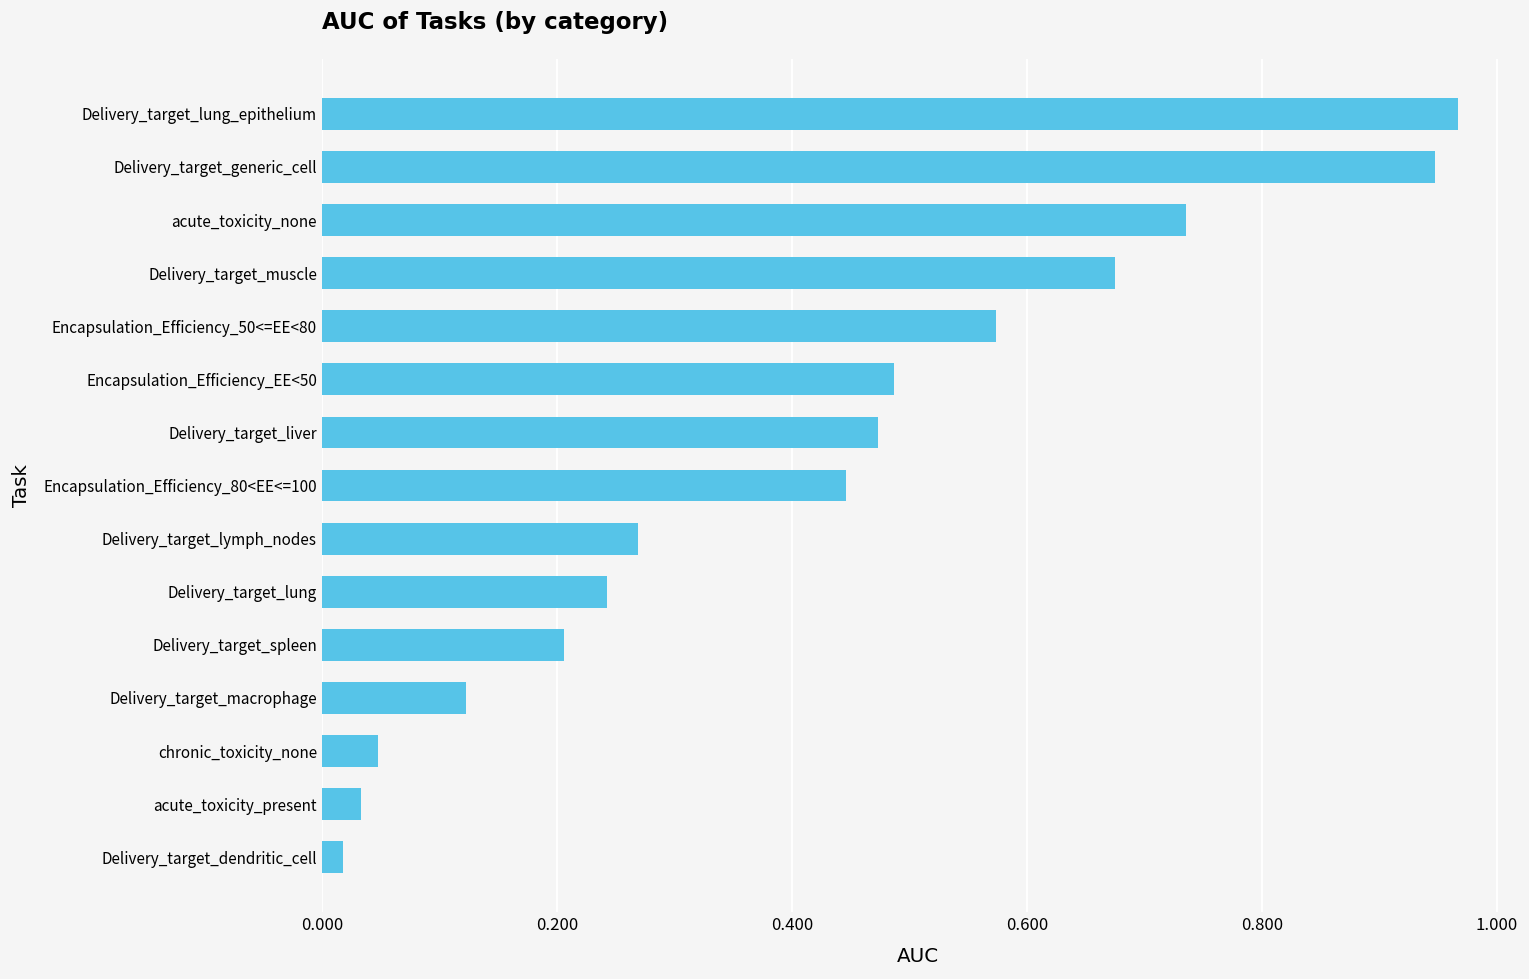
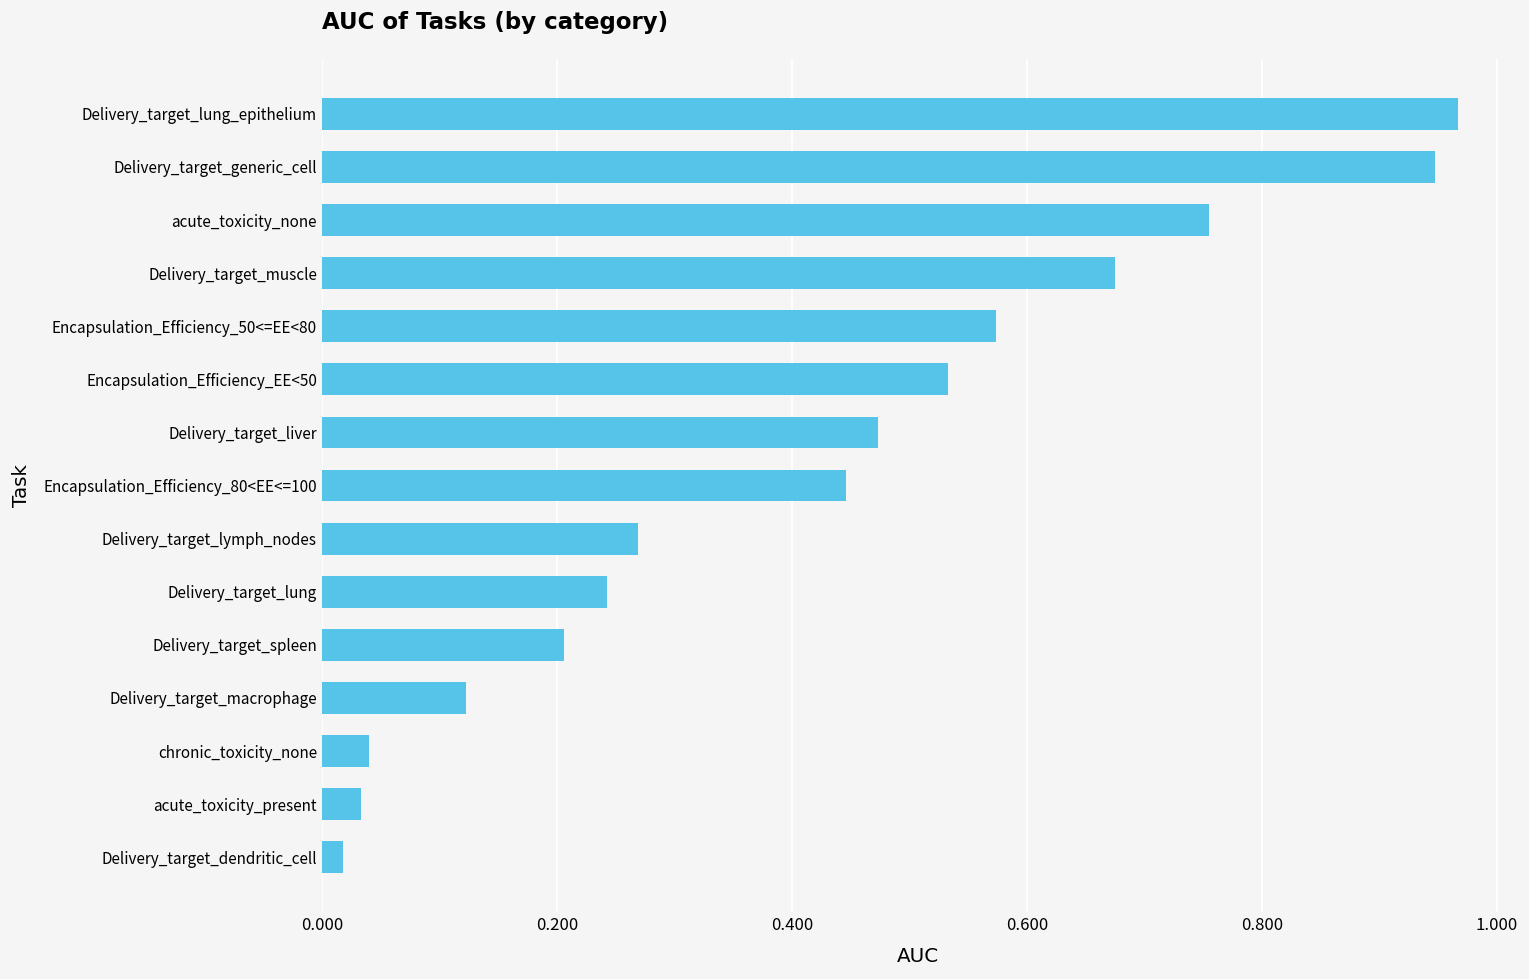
acute_toxicity_none: 0.735 -> 0.755
Encapsulation_Efficiency_EE<50: 0.487 -> 0.533
chronic_toxicity_none: 0.047 -> 0.040
